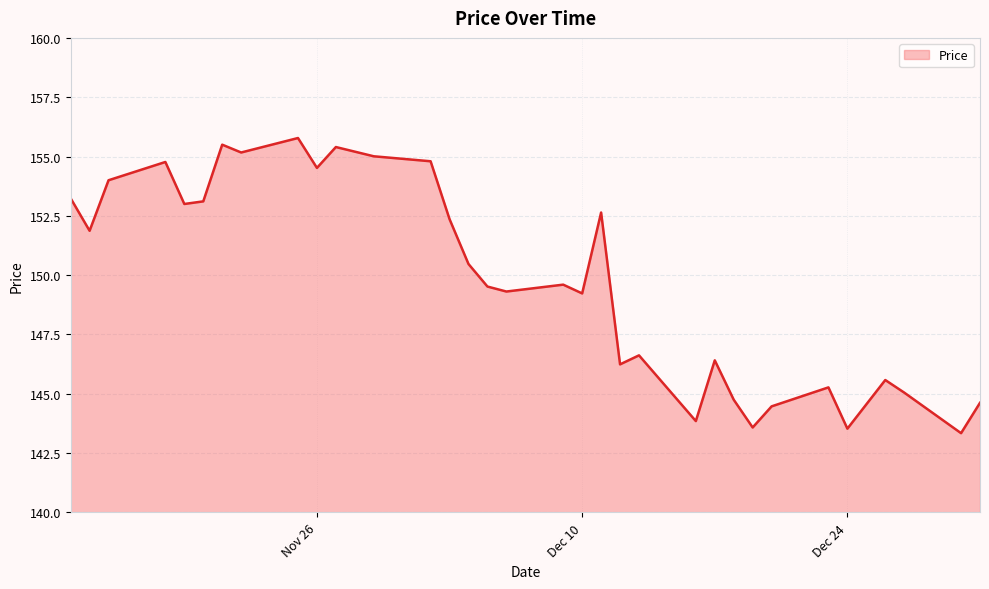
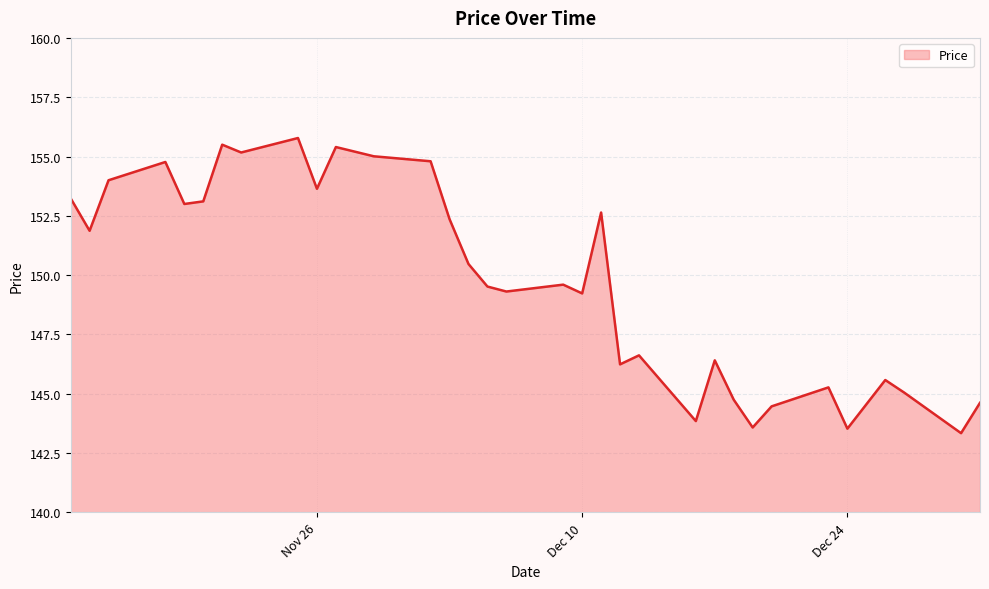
Nov 26: 154.5 -> 153.6
